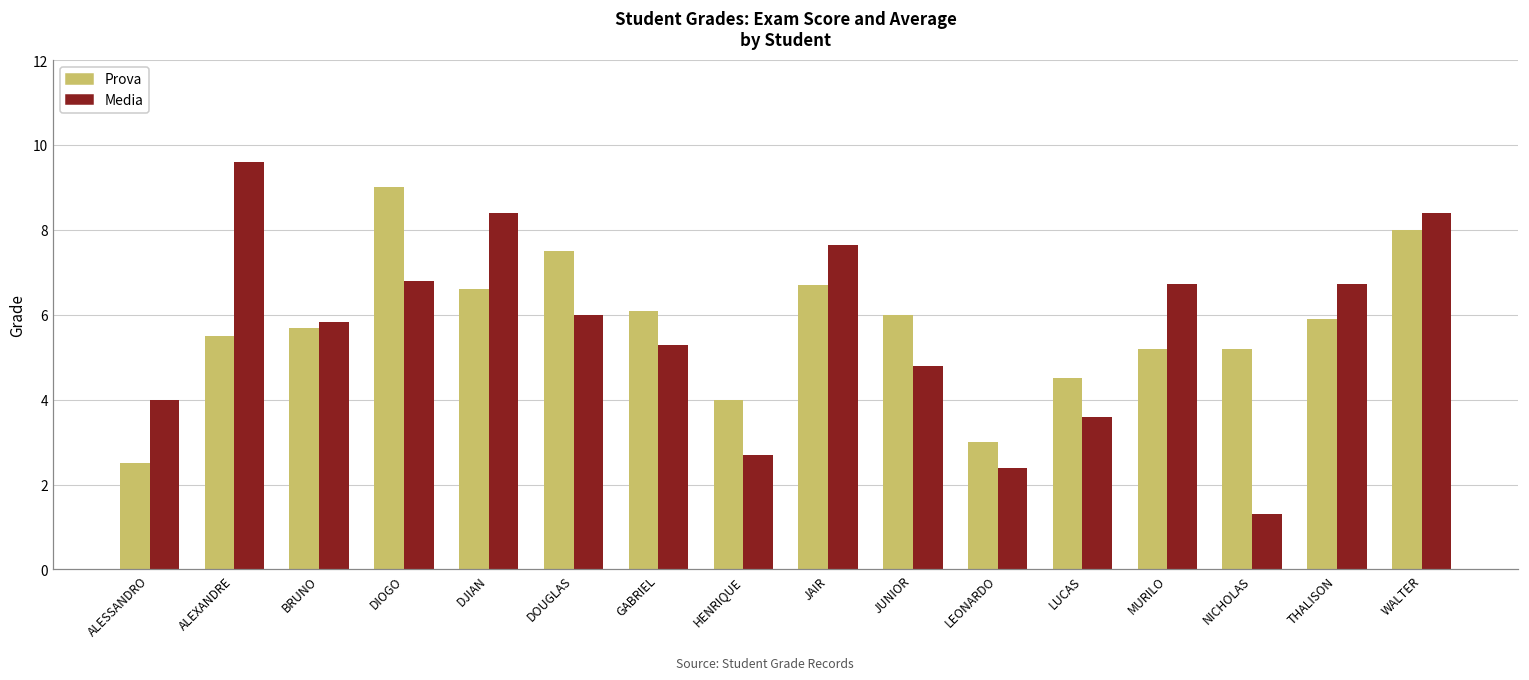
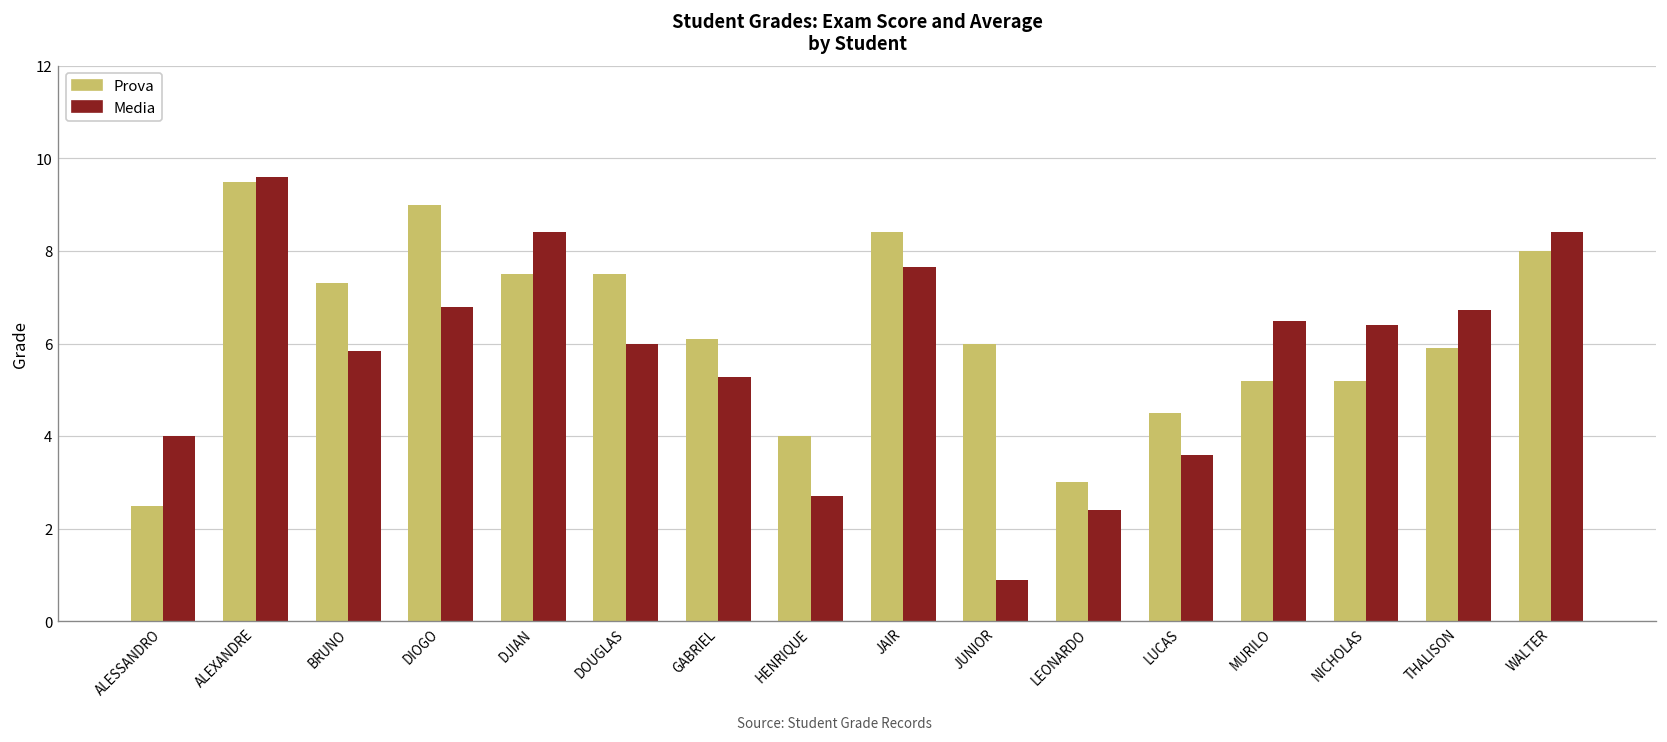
Prova, ALEXANDRE: 5.5 -> 9.5
Prova, BRUNO: 5.7 -> 7.3
Prova, DJIAN: 6.6 -> 7.5
Prova, JAIR: 6.7 -> 8.4
Media, JUNIOR: 4.8 -> 0.9
Media, MURILO: 6.7 -> 6.5
Media, NICHOLAS: 1.3 -> 6.4
